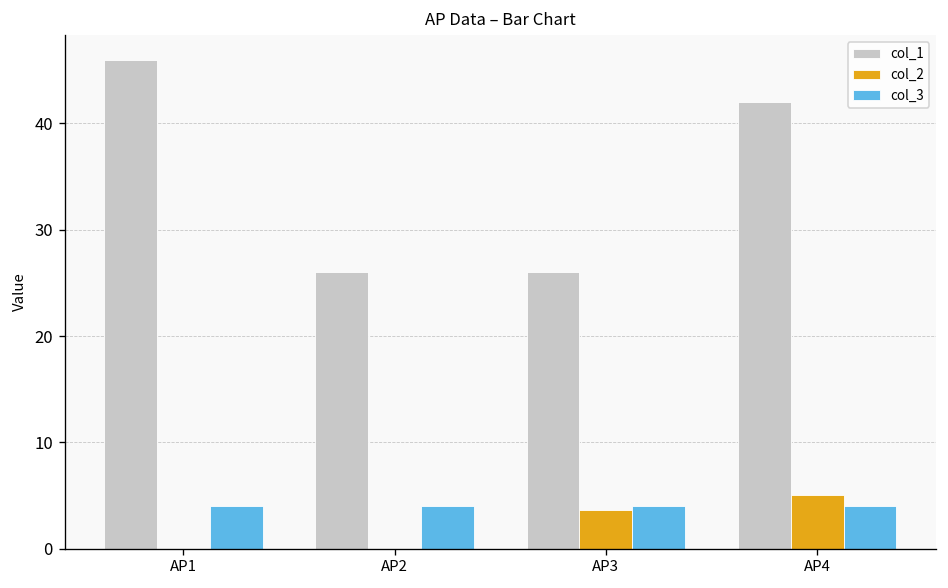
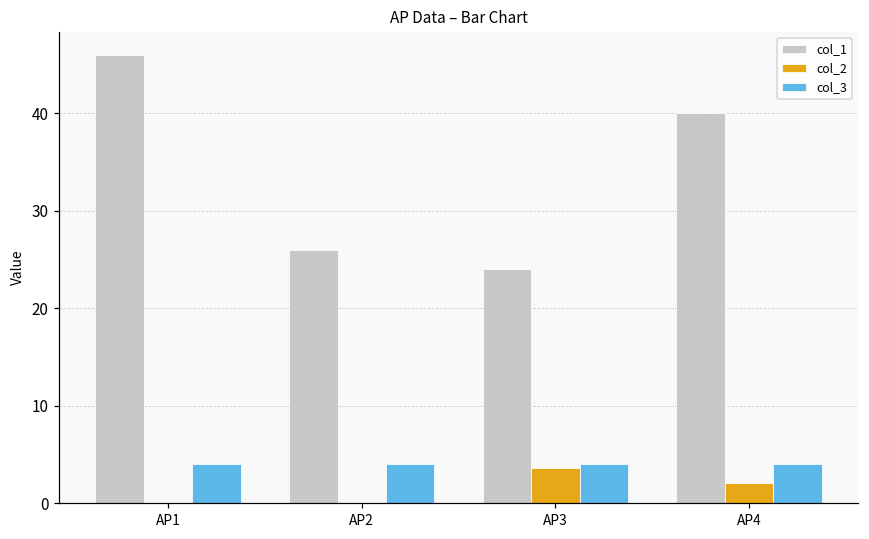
col_1, AP3: 26 -> 24
col_1, AP4: 42 -> 40
col_2, AP4: 5 -> 2
